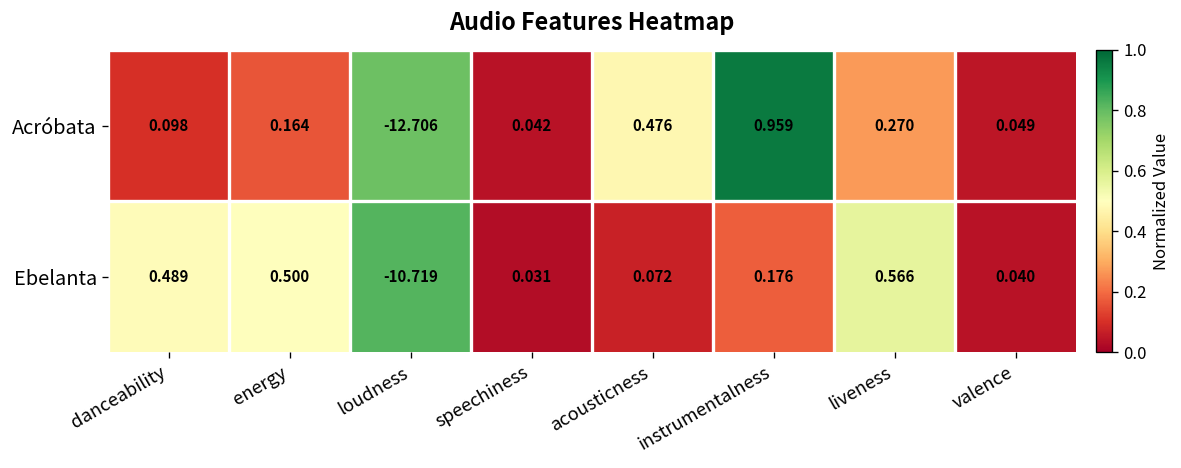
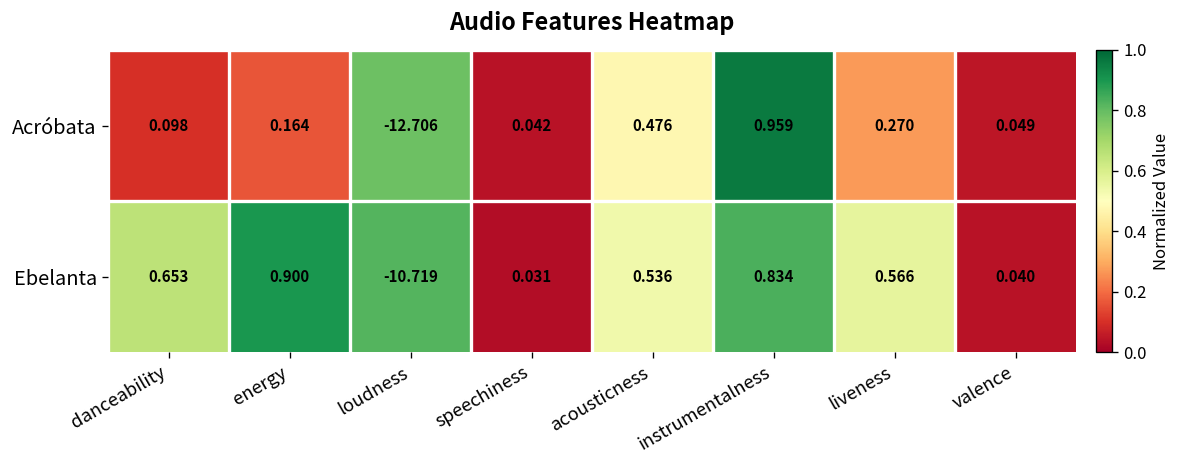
Ebelanta, danceability: 0.489 -> 0.653
Ebelanta, energy: 0.500 -> 0.900
Ebelanta, acousticness: 0.072 -> 0.536
Ebelanta, instrumentalness: 0.176 -> 0.834
